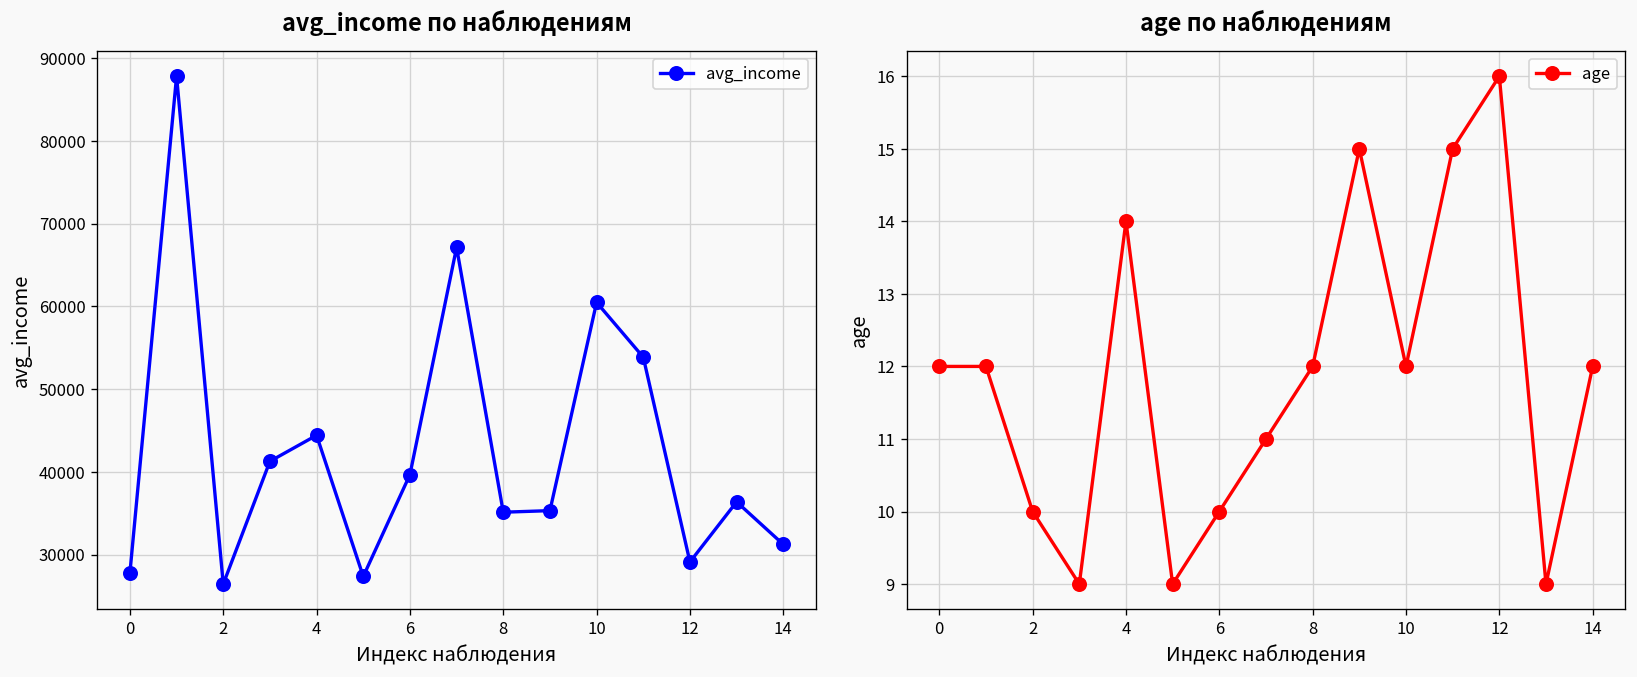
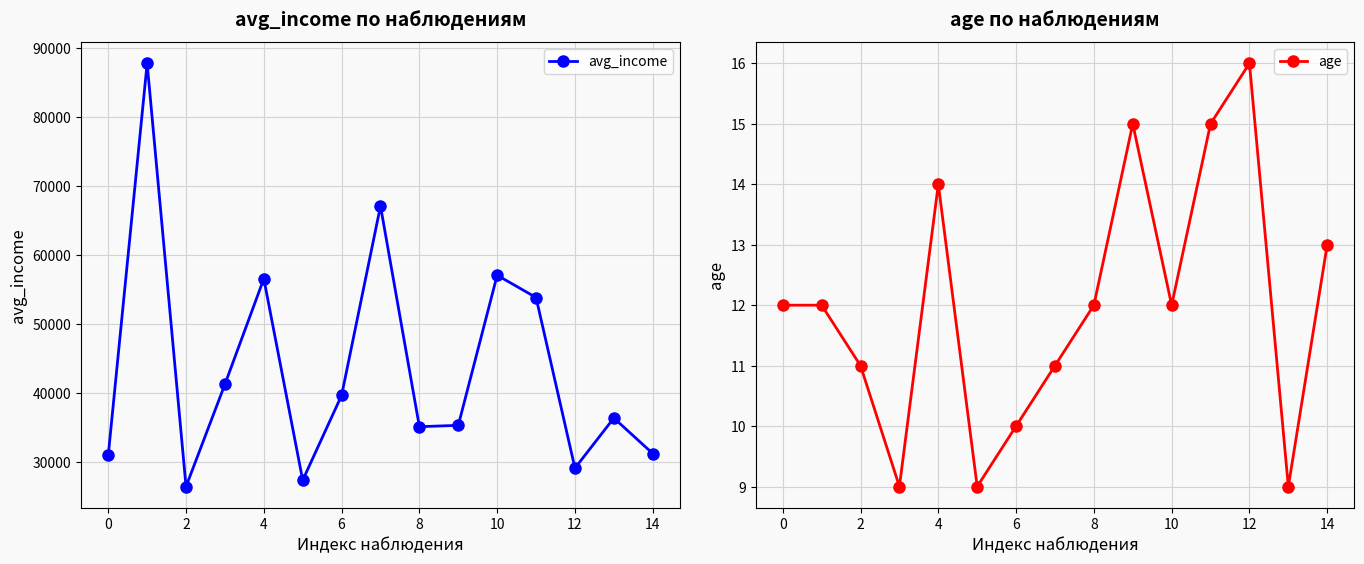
avg_income по наблюдениям, 0: 28000 -> 31000
avg_income по наблюдениям, 4: 44000 -> 57000
avg_income по наблюдениям, 10: 60000 -> 57000
age по наблюдениям, 2: 10 -> 11
age по наблюдениям, 14: 12 -> 13
